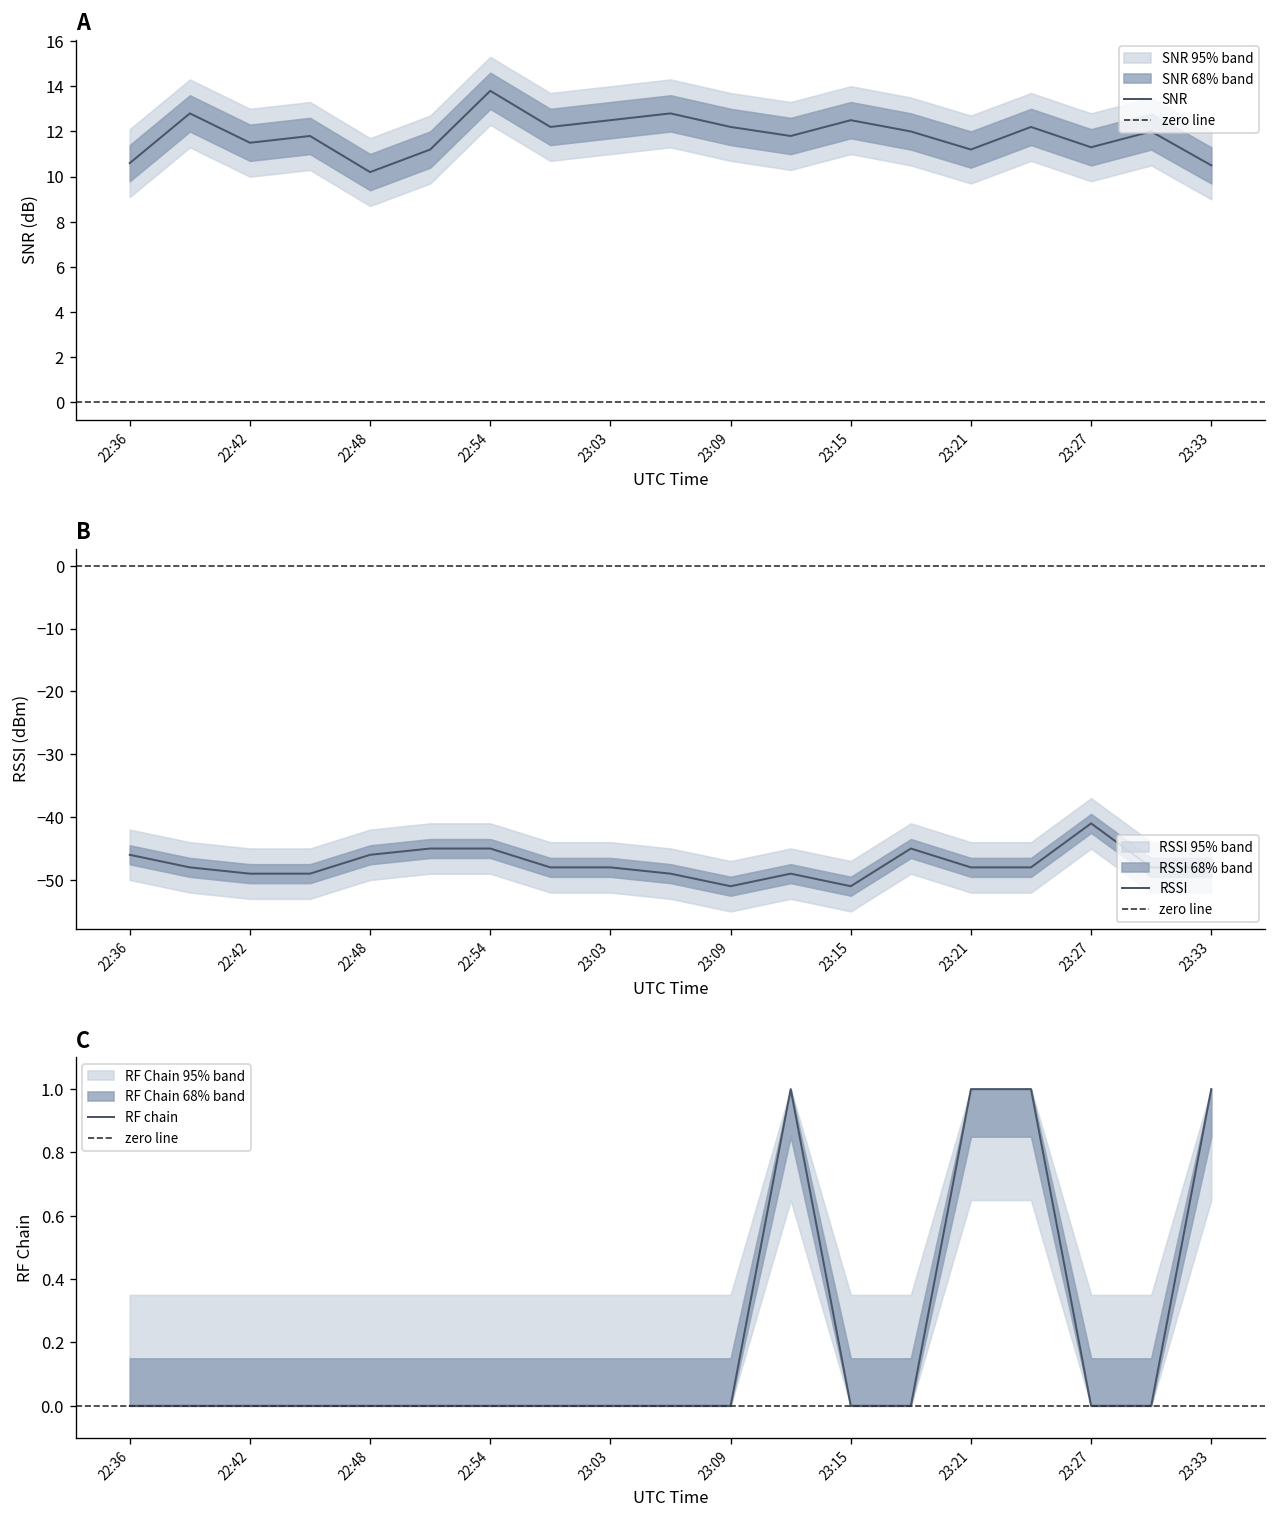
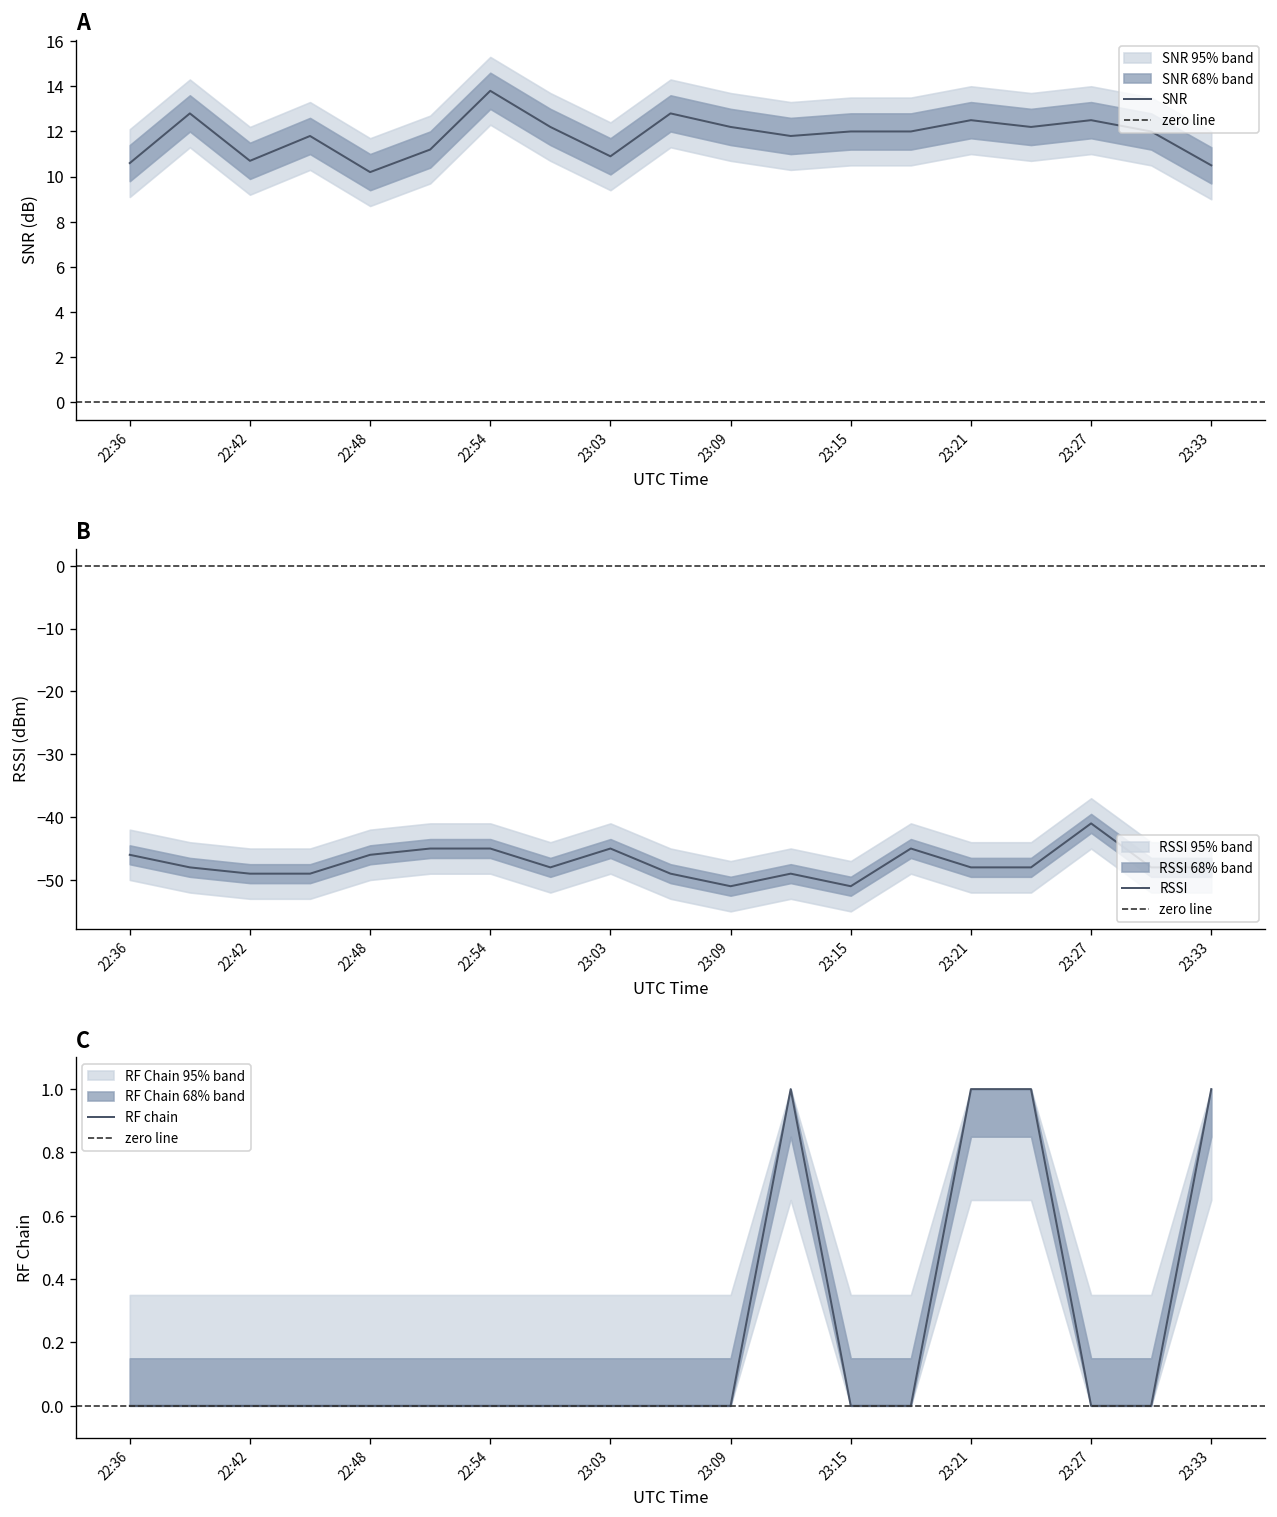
A, SNR, 22:42: 11.5 -> 10.7
A, SNR, 23:03: 12.5 -> 10.9
A, SNR, 23:15: 12.5 -> 12.0
A, SNR, 23:21: 11.2 -> 12.5
A, SNR, 23:27: 11.3 -> 12.5
B, RSSI, 23:03: -48 -> -45
